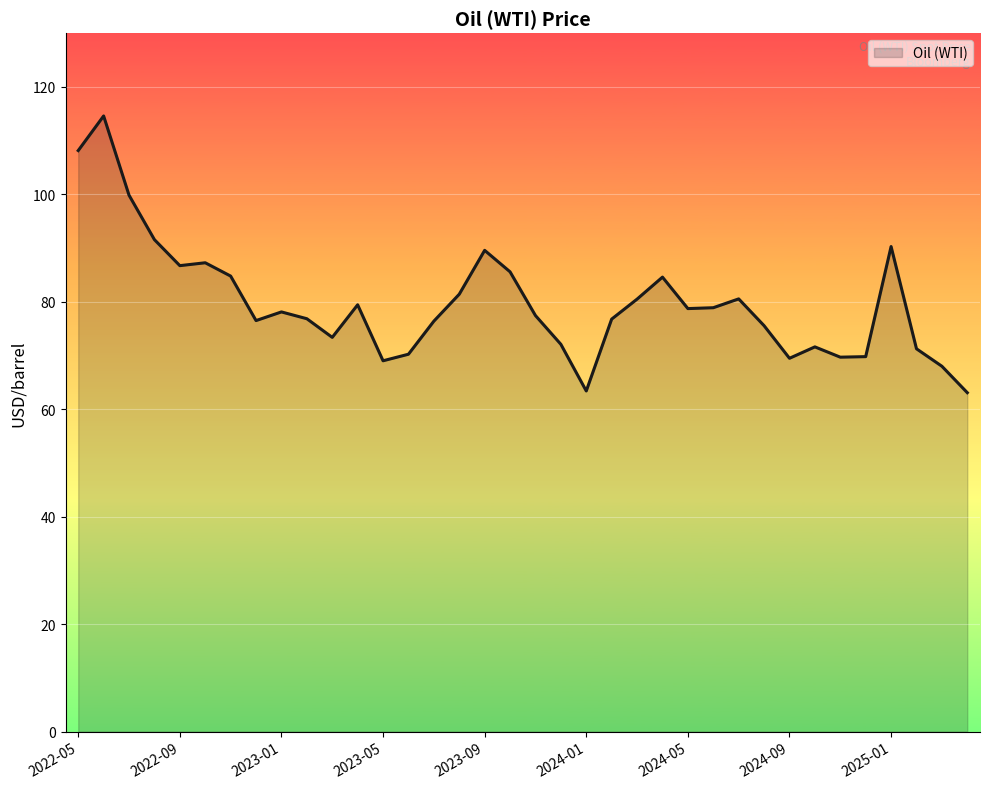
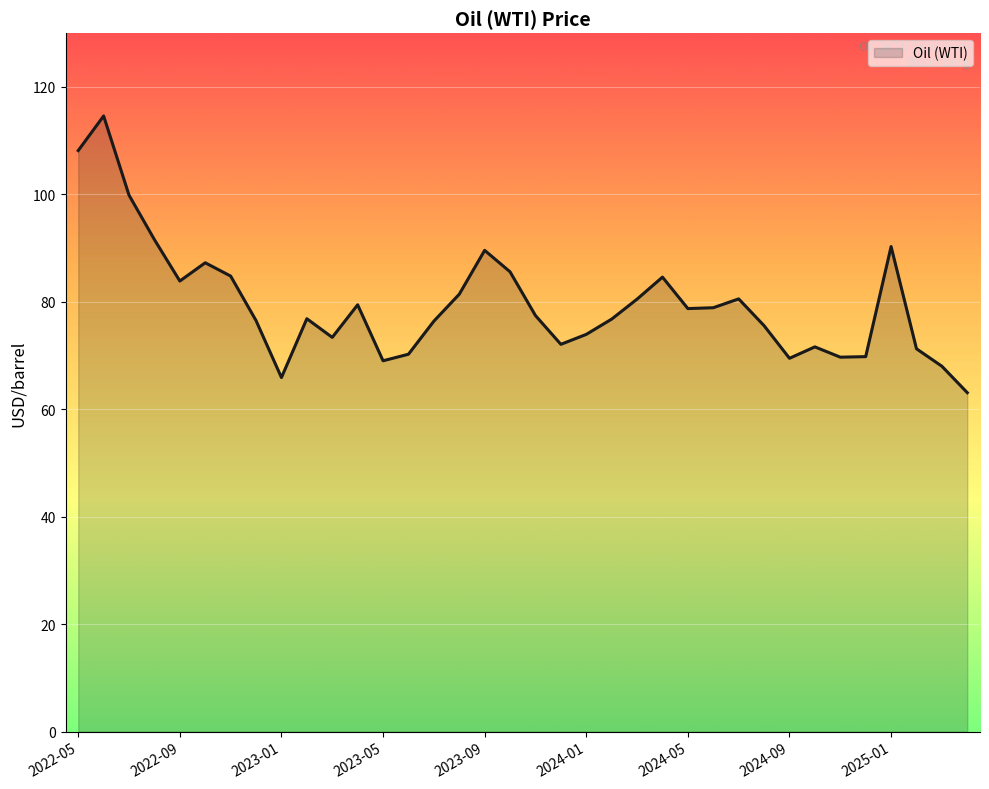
2022-09: 87 -> 84
2023-01: 78 -> 66
2024-01: 63 -> 74
